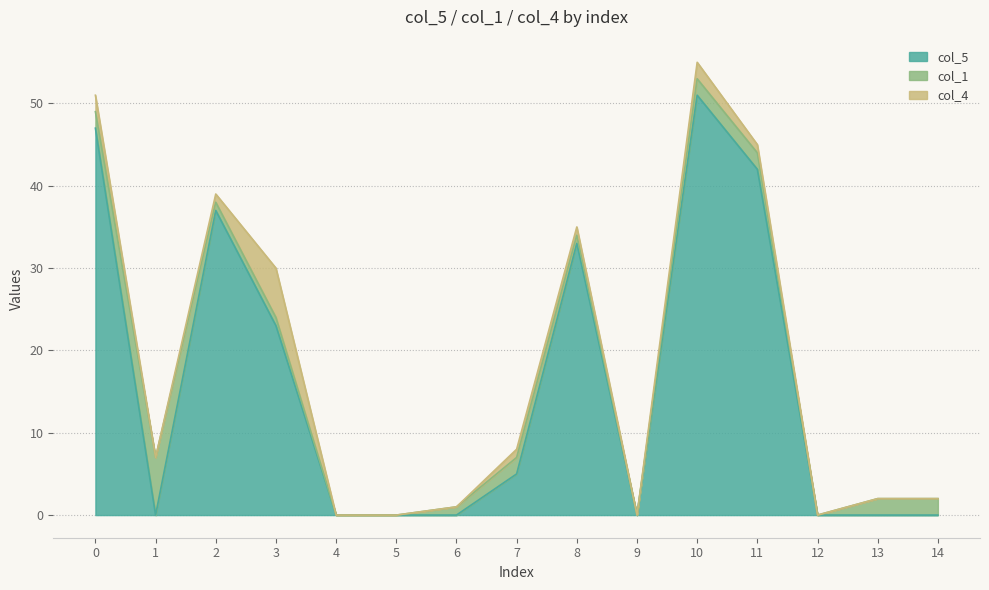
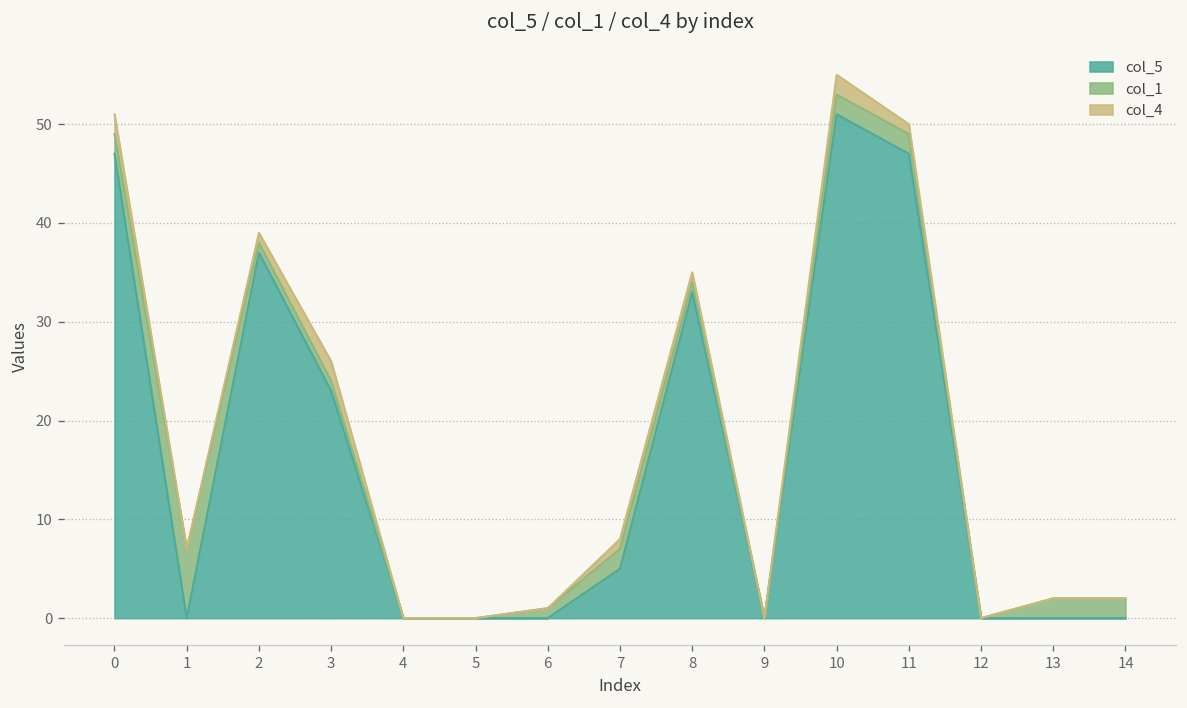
col_4, 3: 6 -> 2
col_5, 11: 42 -> 47
